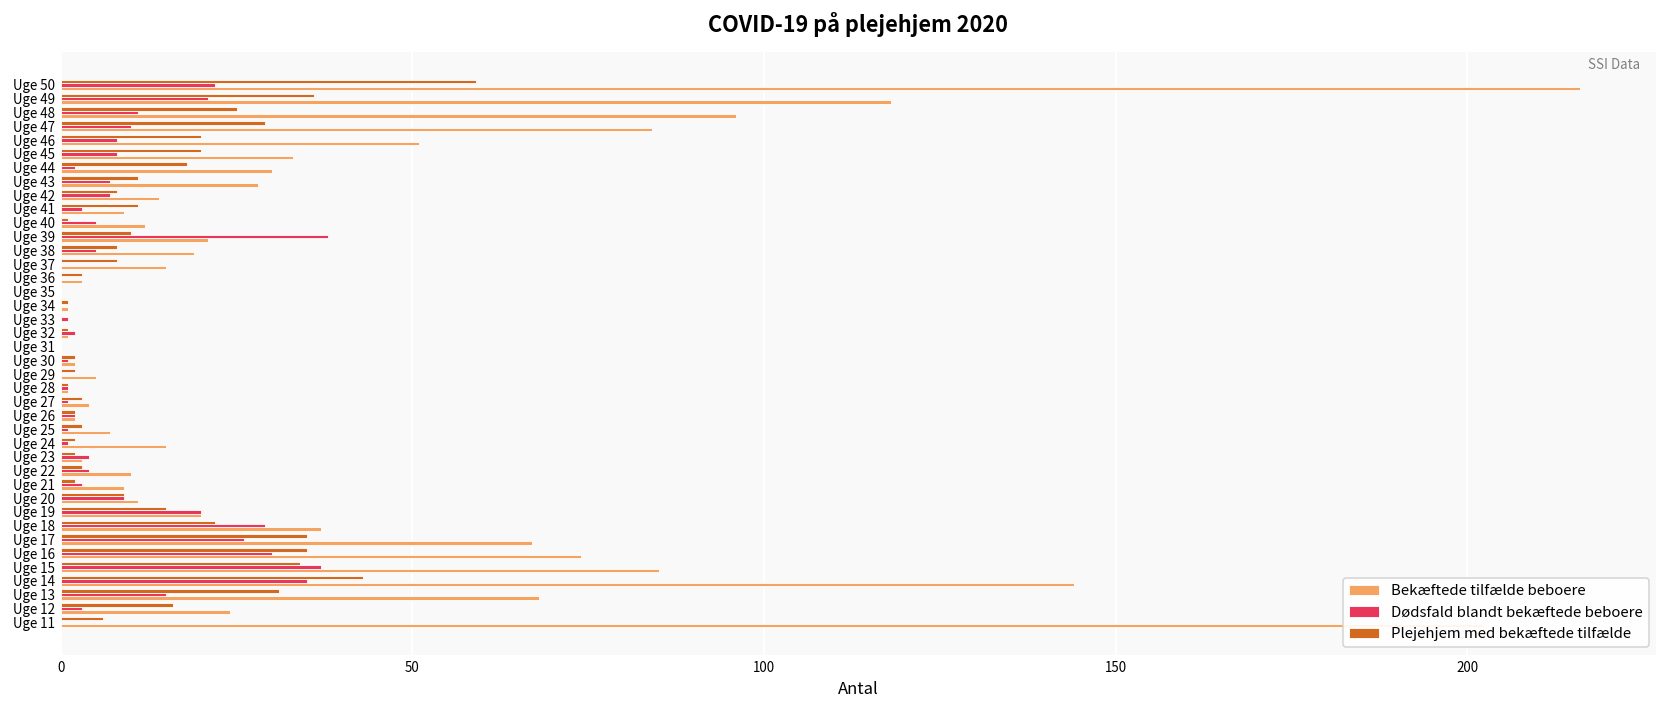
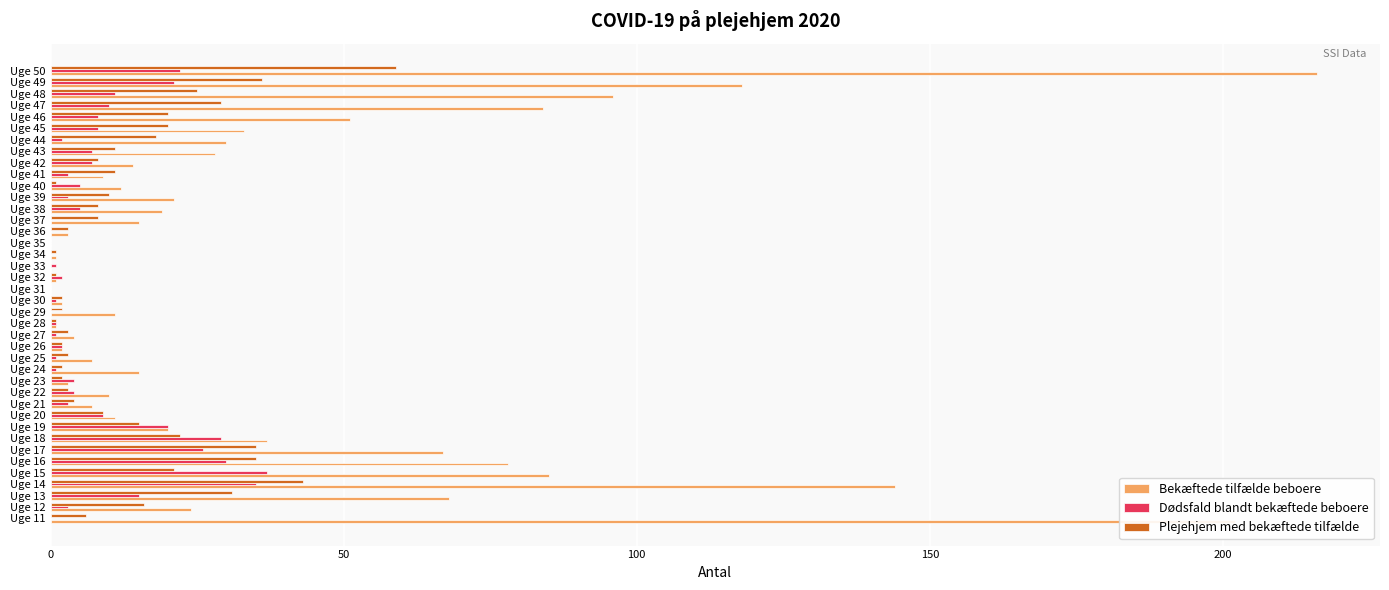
Dødsfald blandt bekæftede beboere, Uge 39: 38 -> 3
Bekæftede tilfælde beboere, Uge 29: 5 -> 11
Plejehjem med bekæftede tilfælde, Uge 21: 2 -> 4
Bekæftede tilfælde beboere, Uge 21: 9 -> 7
Bekæftede tilfælde beboere, Uge 16: 74 -> 78
Plejehjem med bekæftede tilfælde, Uge 15: 34 -> 21
